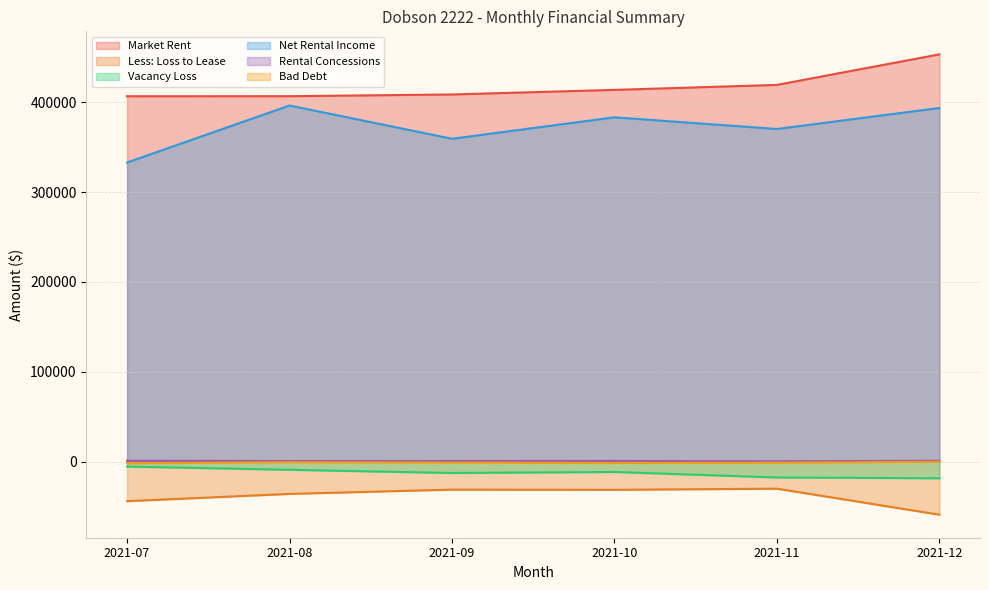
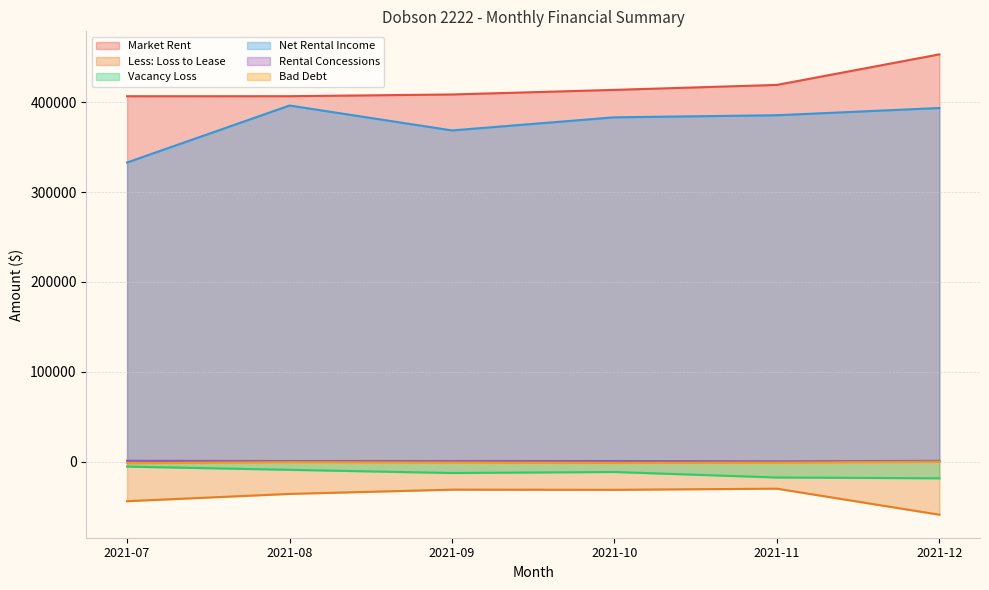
Net Rental Income, 2021-09: 360000 -> 370000
Net Rental Income, 2021-11: 370000 -> 390000
